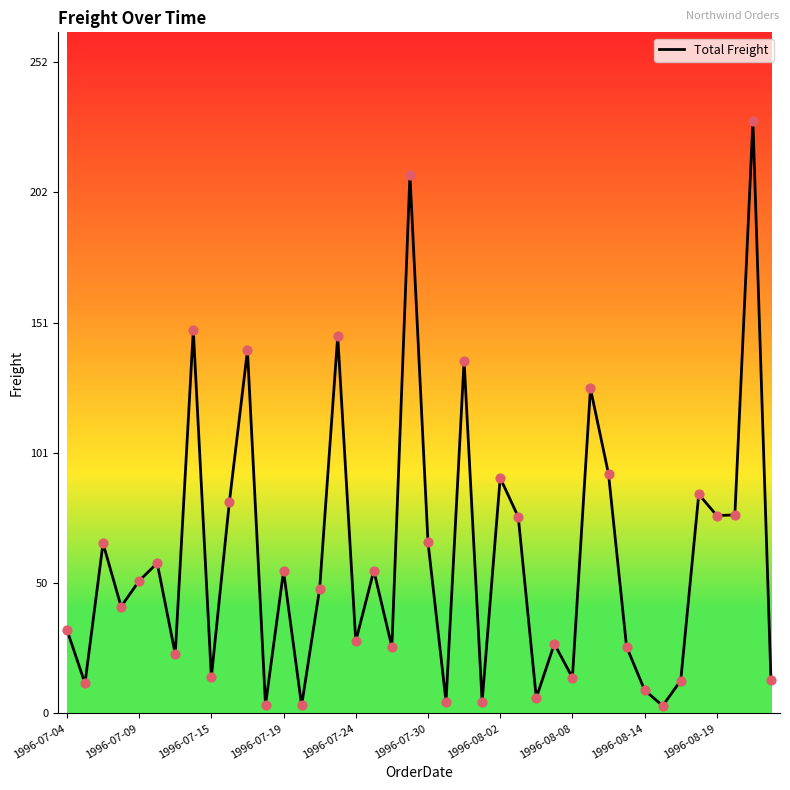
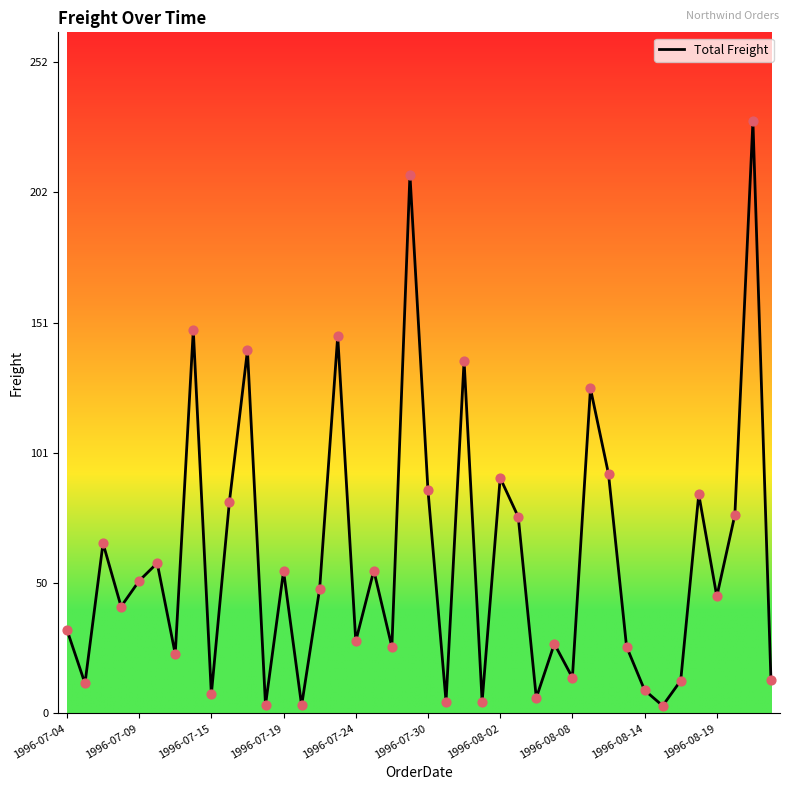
1996-07-15: 14 -> 7
1996-07-30: 66 -> 86
1996-08-19: 77 -> 45
